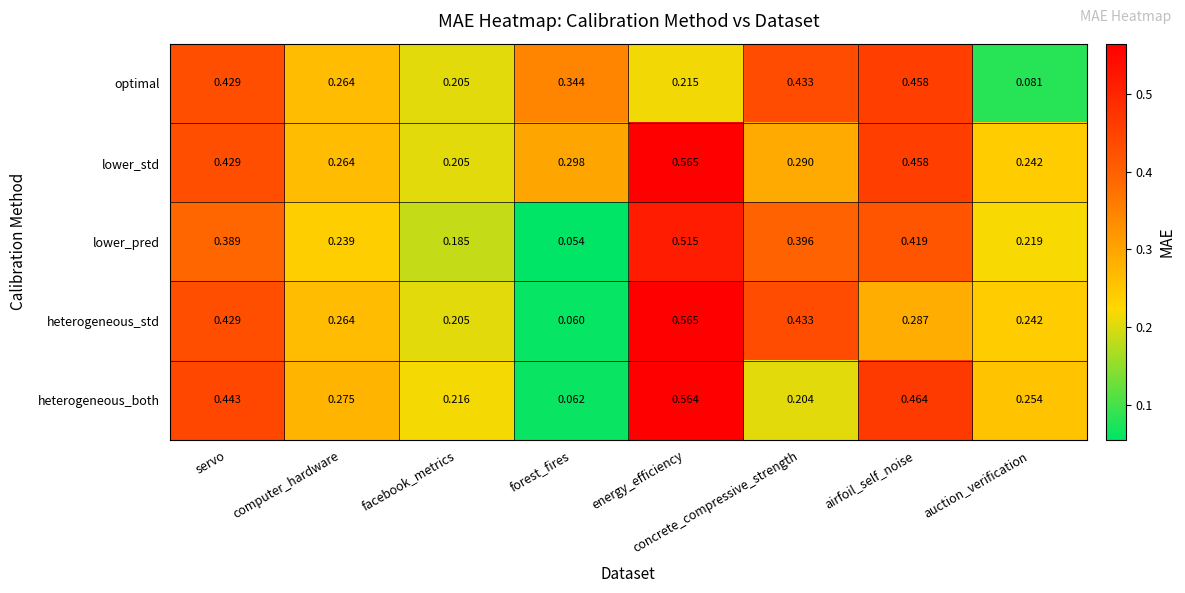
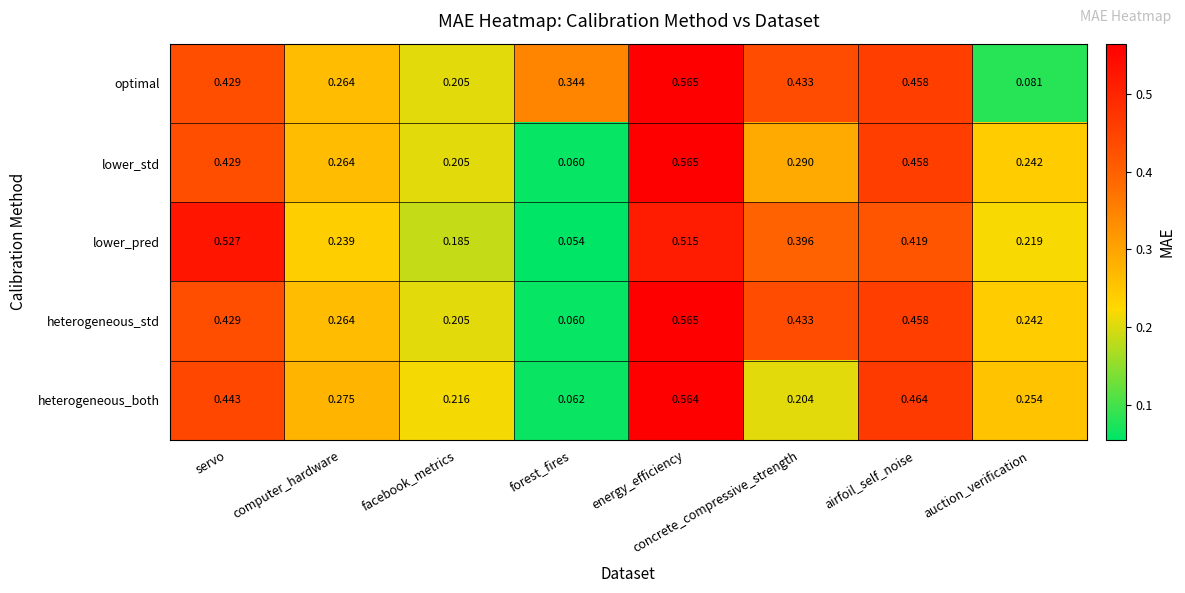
optimal, energy_efficiency: 0.215 -> 0.565
lower_std, forest_fires: 0.298 -> 0.060
lower_pred, servo: 0.389 -> 0.527
heterogeneous_std, airfoil_self_noise: 0.287 -> 0.458
